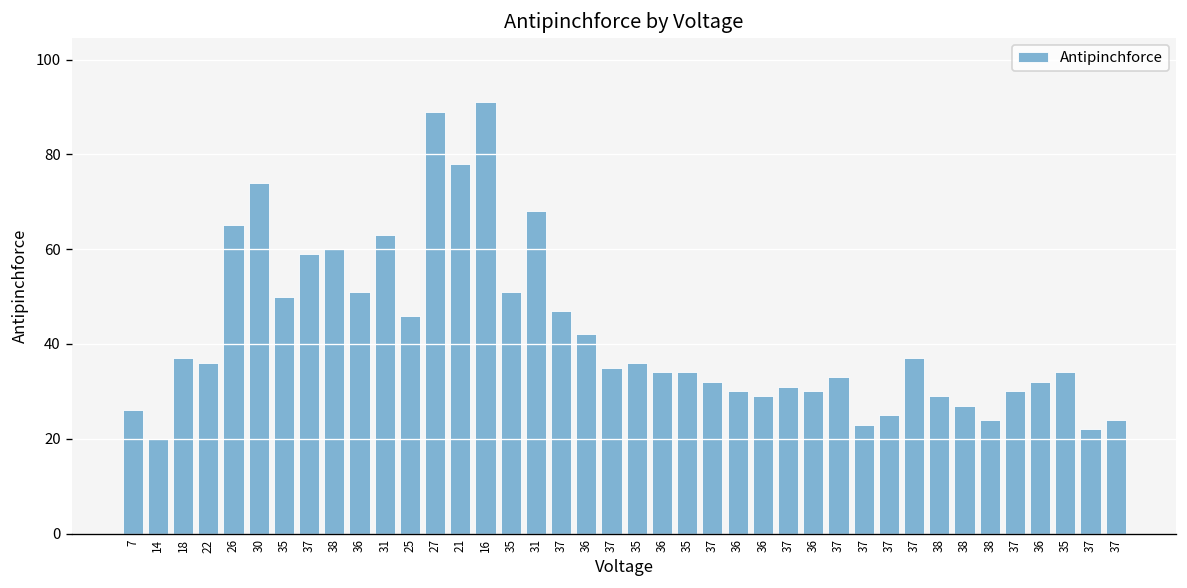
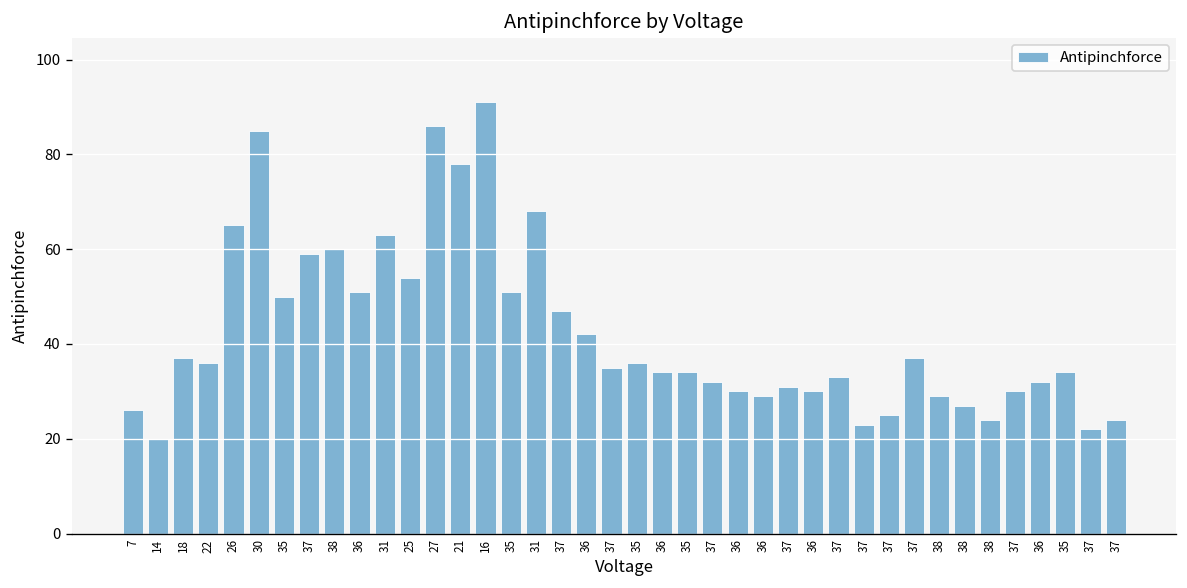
30: 74 -> 85
25: 46 -> 54
27: 89 -> 86
